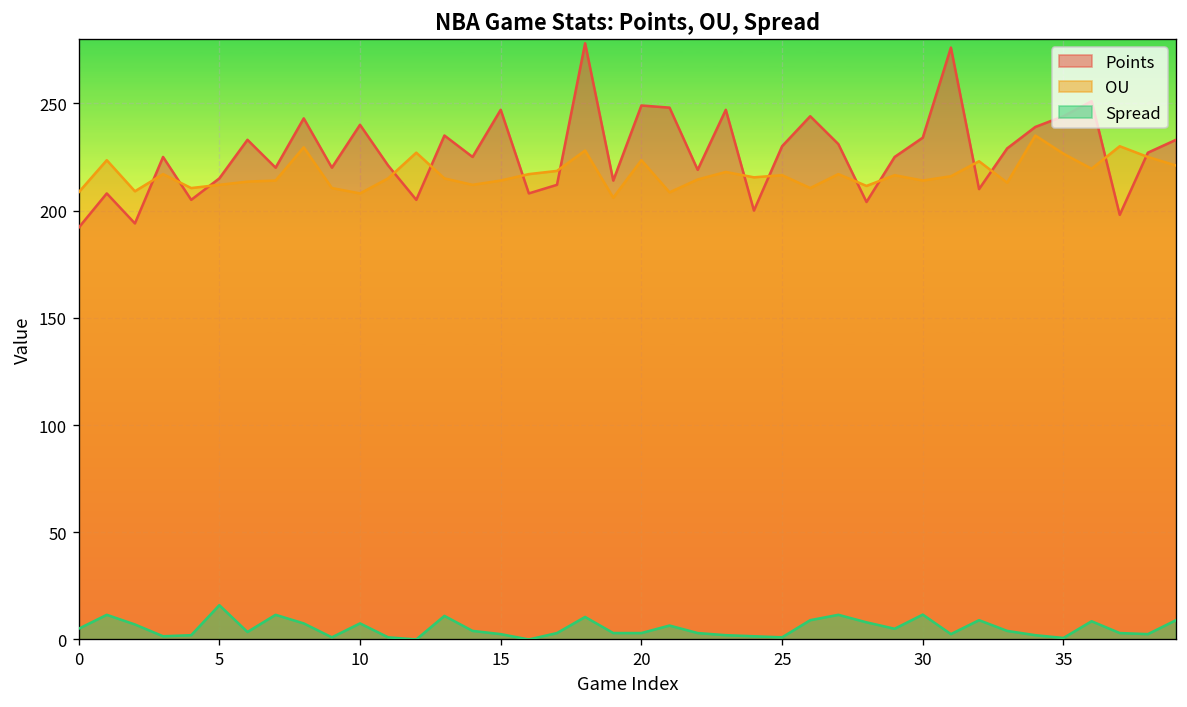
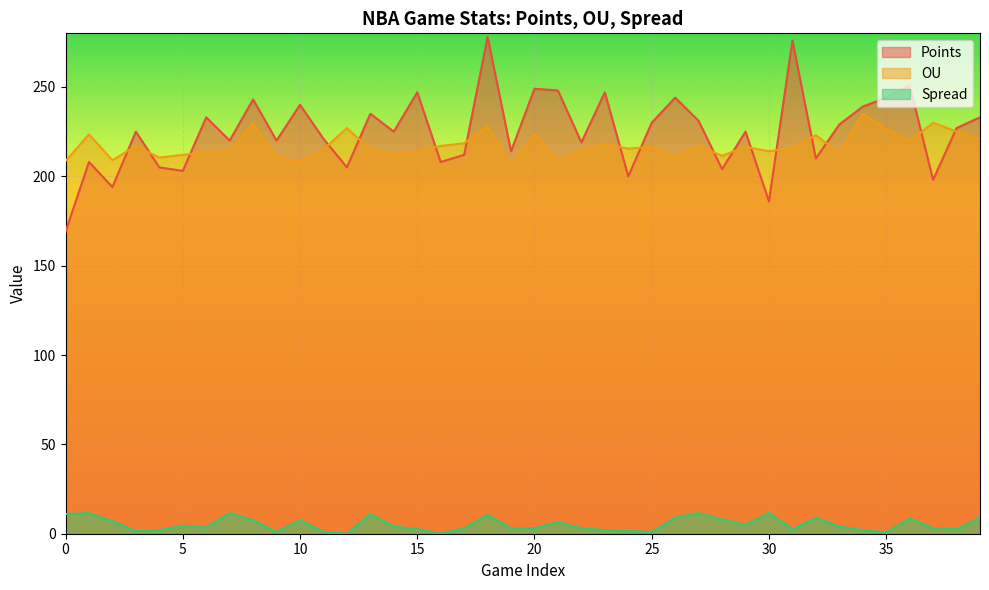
Points, 0: 192 -> 169
Spread, 0: 5 -> 11
Points, 5: 215 -> 203
Spread, 5: 16 -> 5
Points, 30: 234 -> 186
